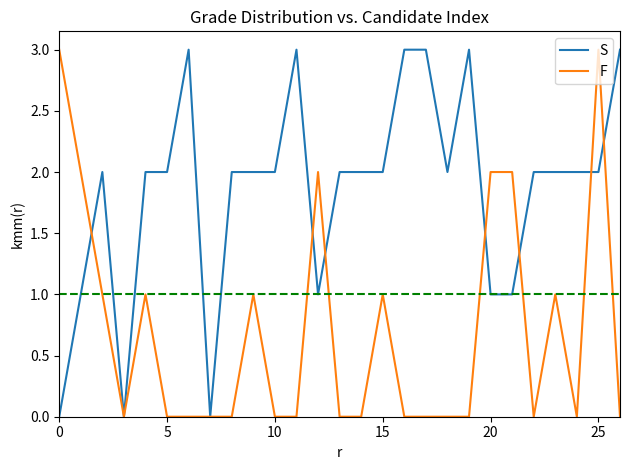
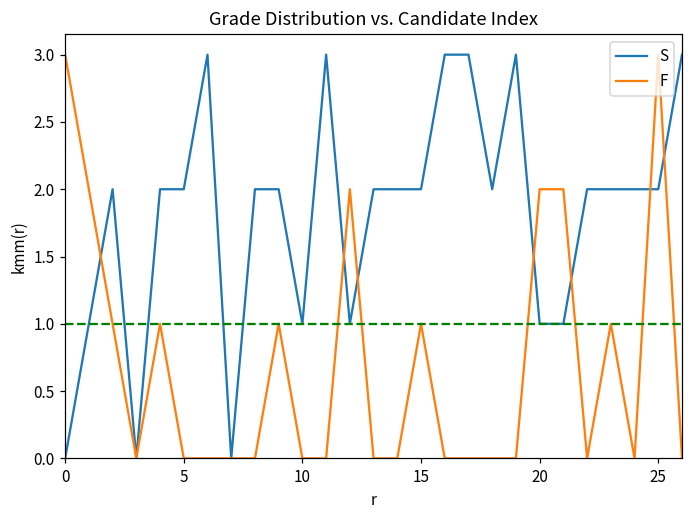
S, 10: 2 -> 1
